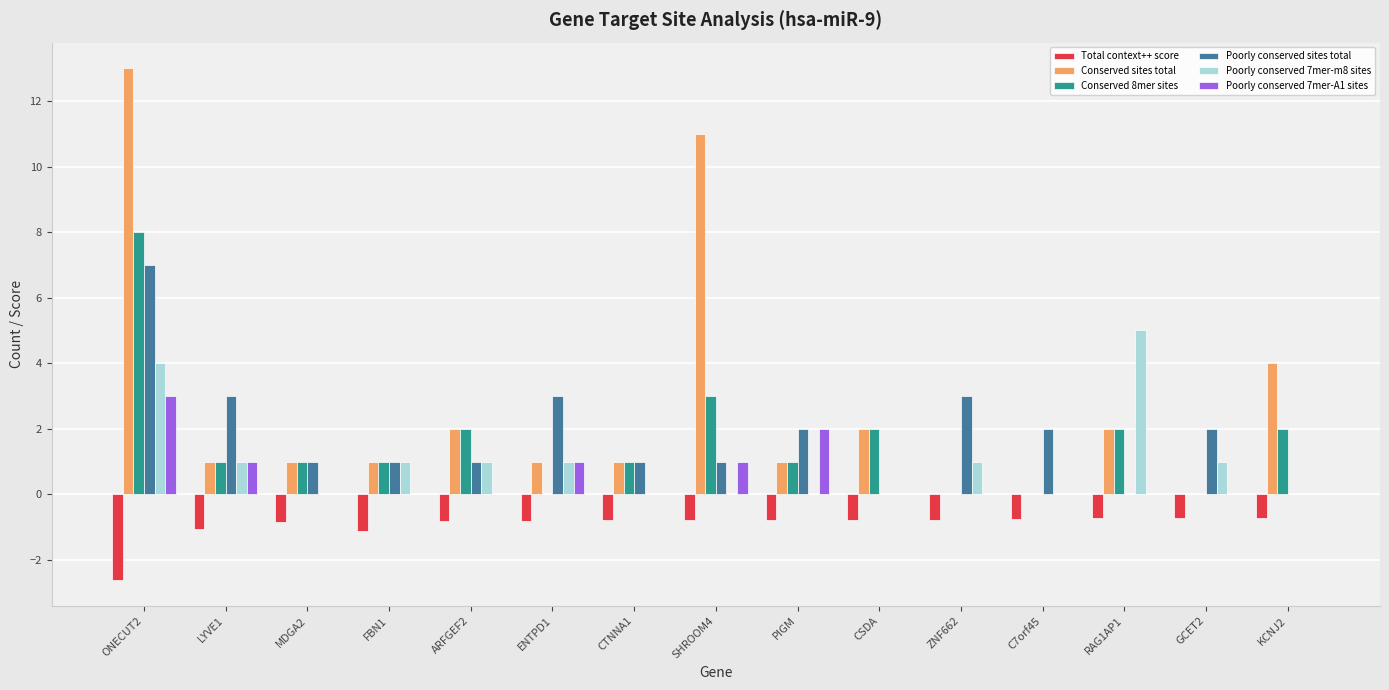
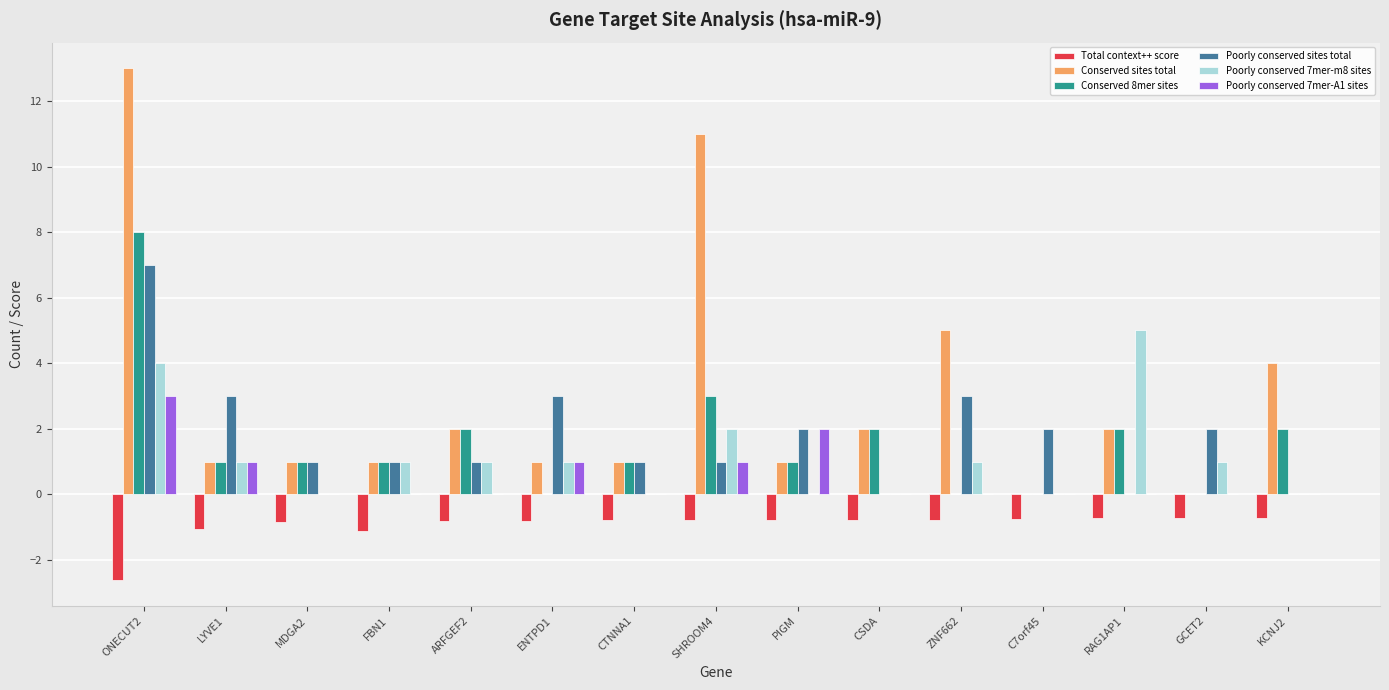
Poorly conserved 7mer-m8 sites, SHROOM4: 0 -> 2
Conserved sites total, ZNF662: 0 -> 5
